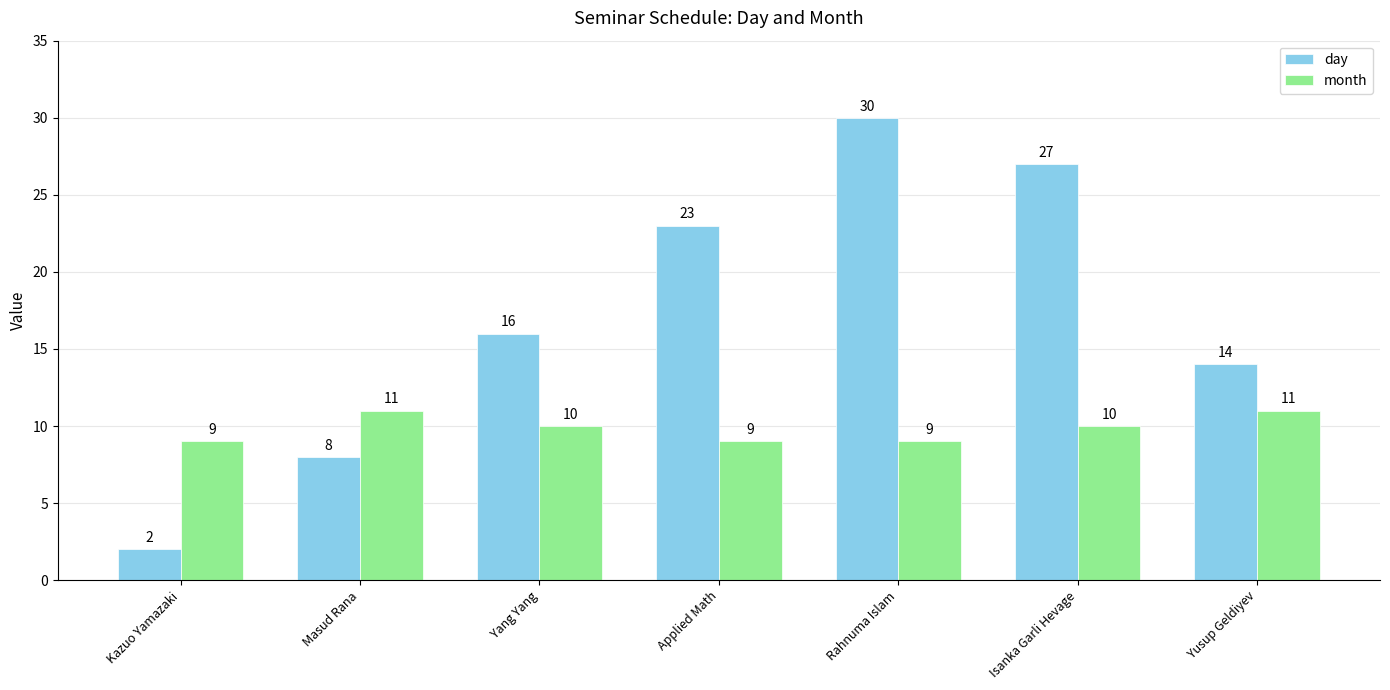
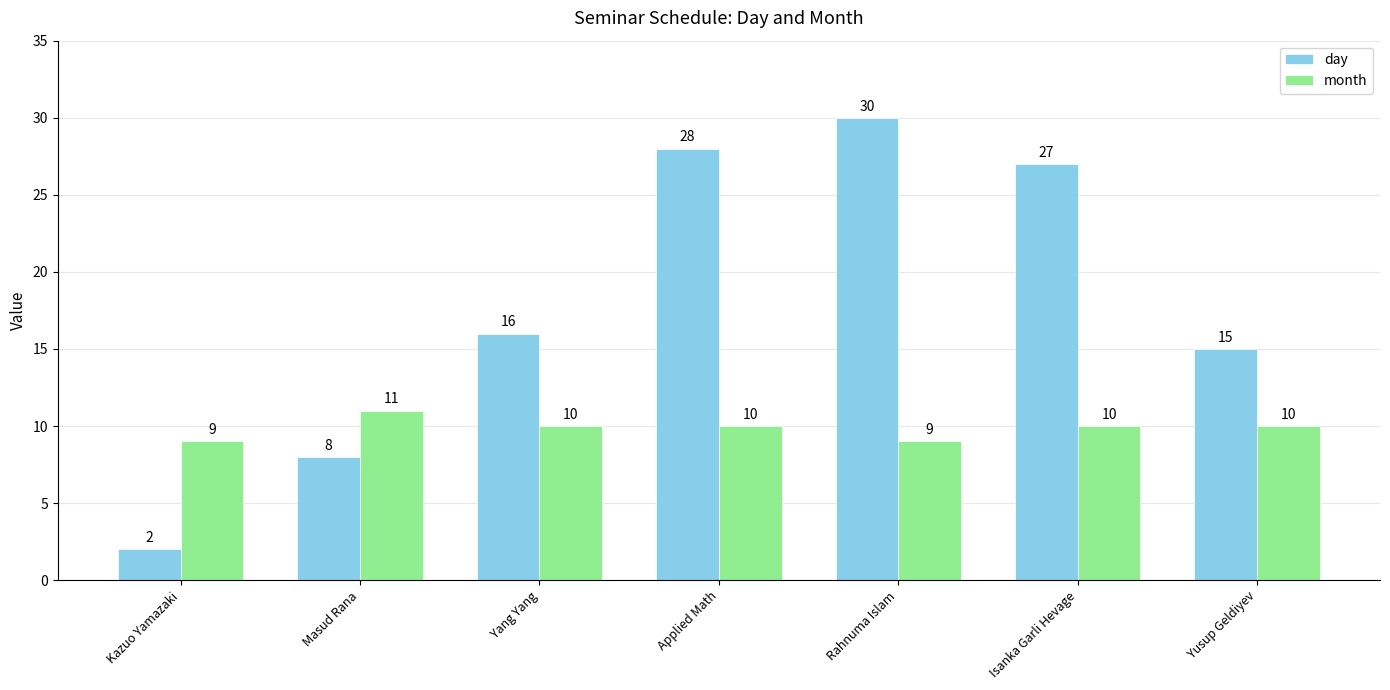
day, Applied Math: 23 -> 28
month, Applied Math: 9 -> 10
day, Yusup Geldiyev: 14 -> 15
month, Yusup Geldiyev: 11 -> 10
